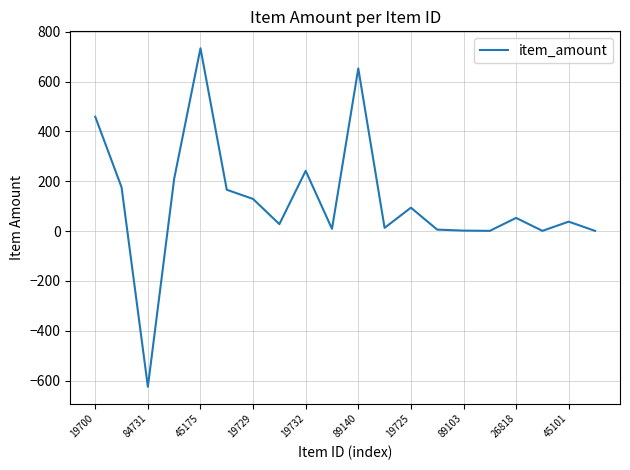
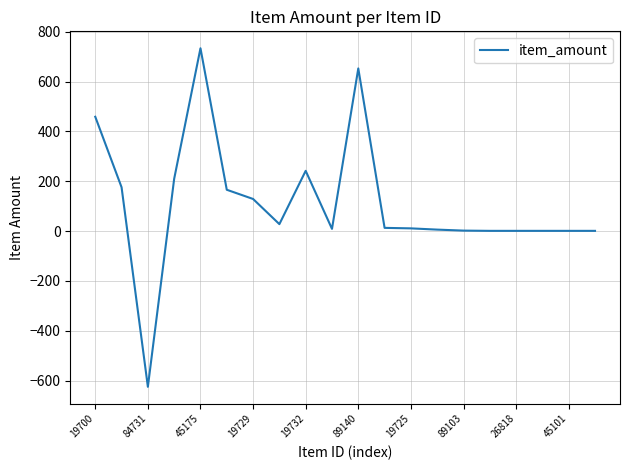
19725: 90 -> 10
26818: 50 -> 0
45101: 40 -> 0
